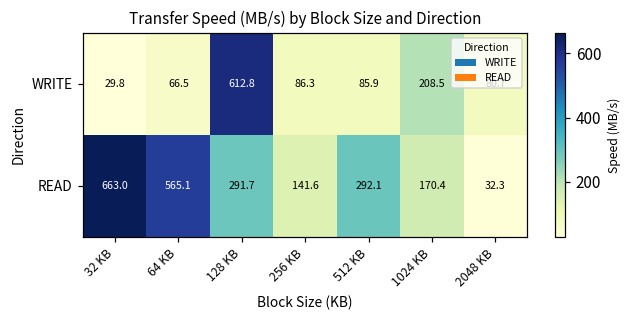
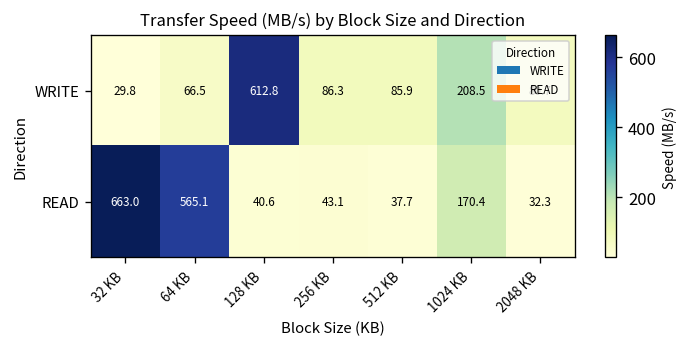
READ, 128 KB: 291.7 -> 40.6
READ, 256 KB: 141.6 -> 43.1
READ, 512 KB: 292.1 -> 37.7
